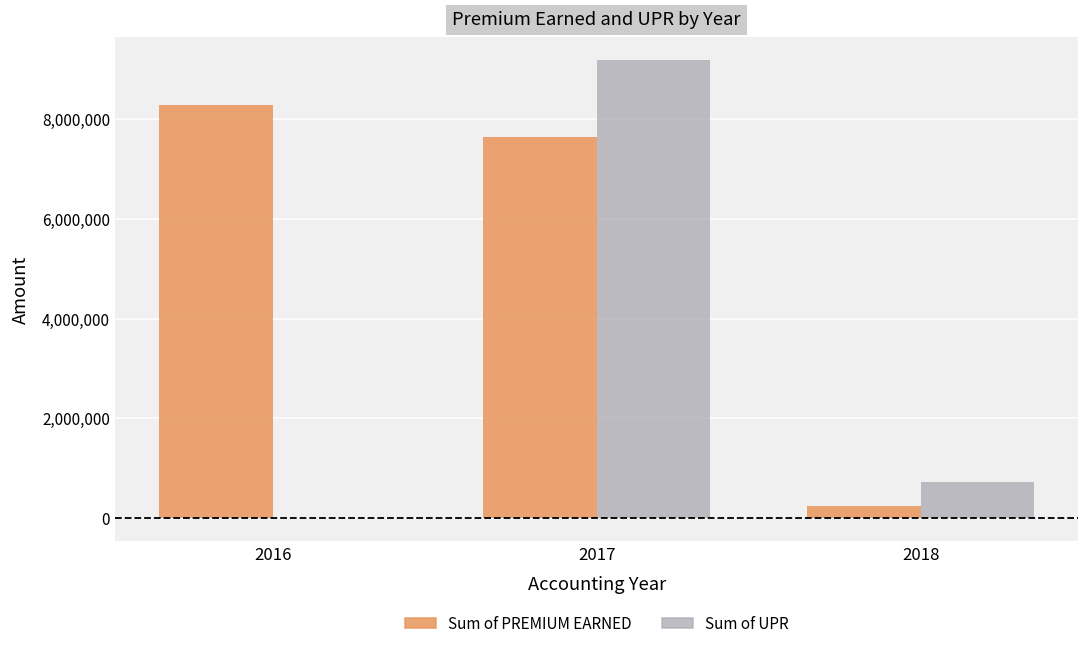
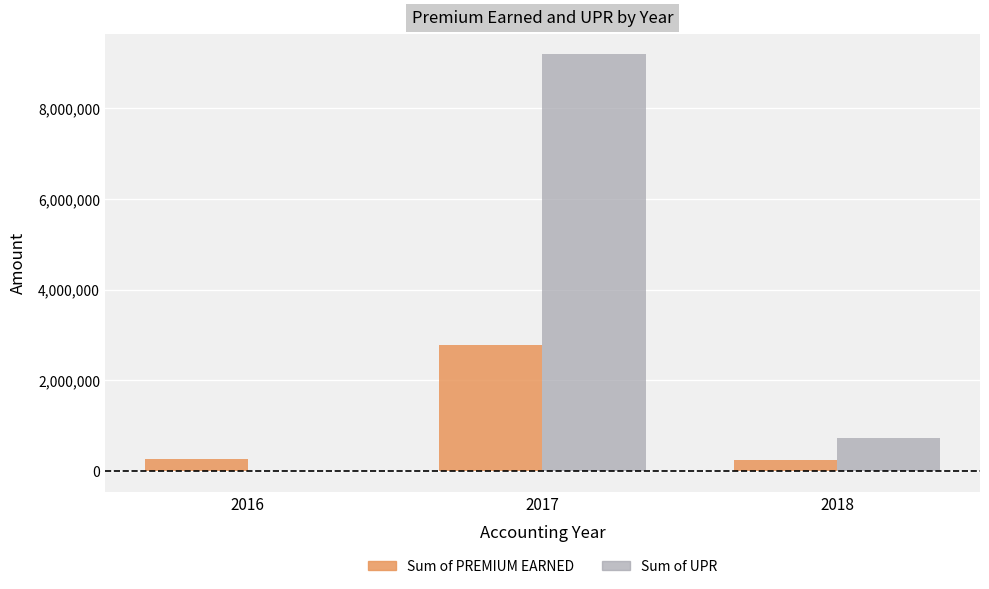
Sum of PREMIUM EARNED, 2016: 8,300,000 -> 200,000
Sum of PREMIUM EARNED, 2017: 7,600,000 -> 2,800,000
